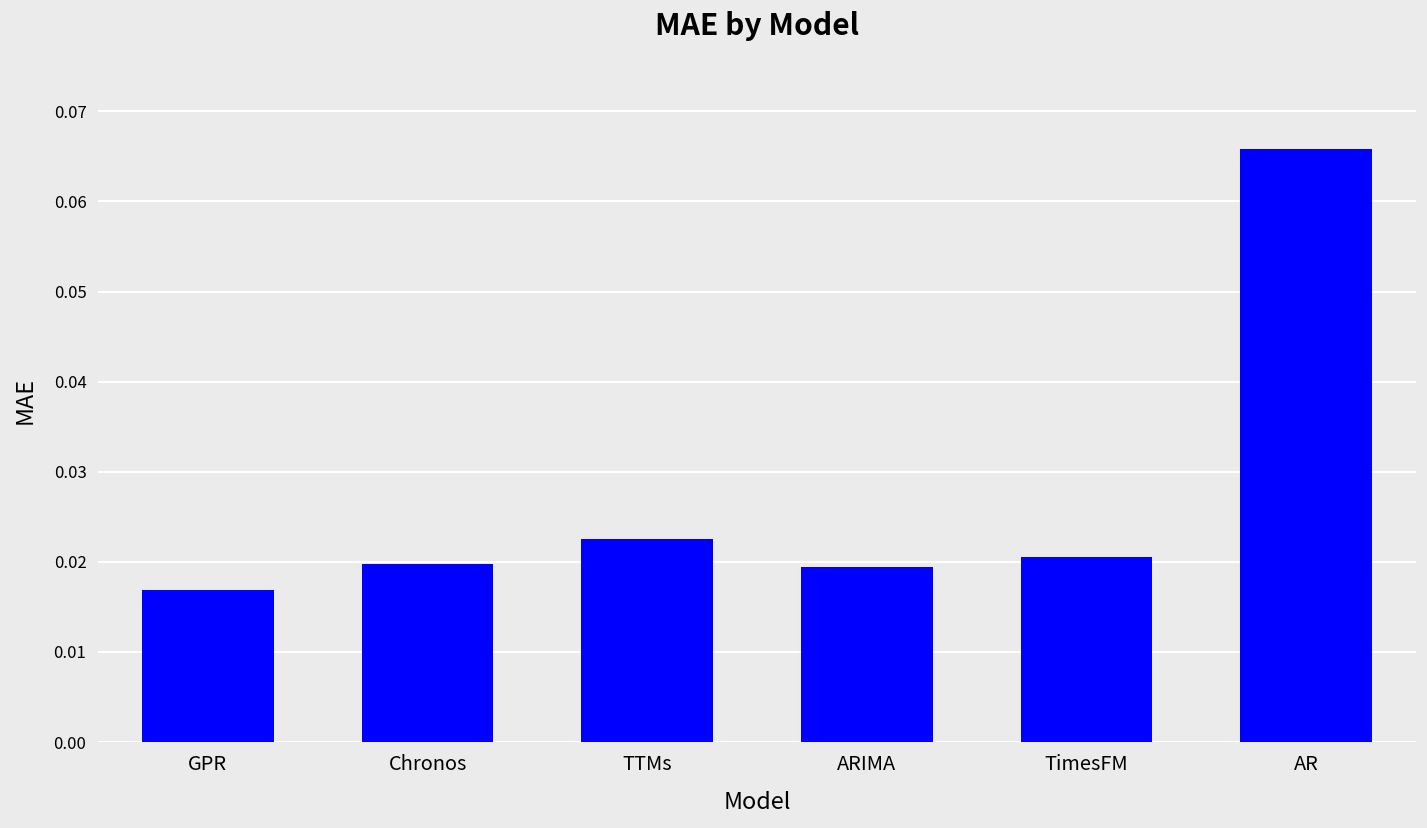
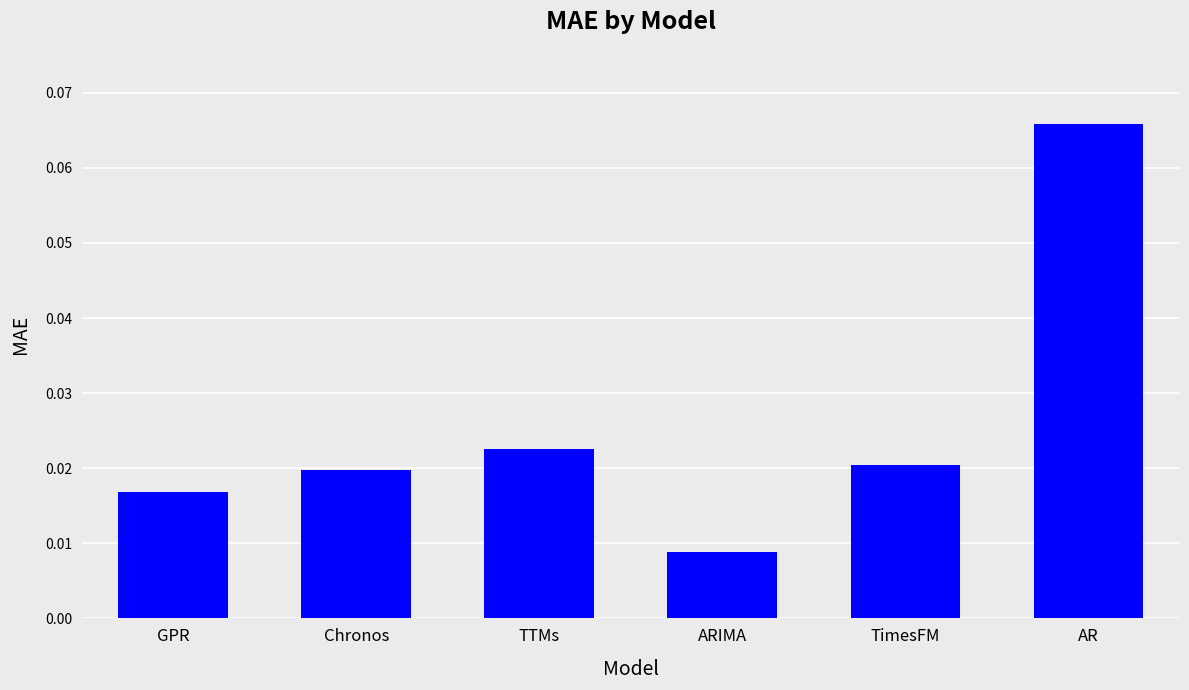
ARIMA: 0.019 -> 0.009
